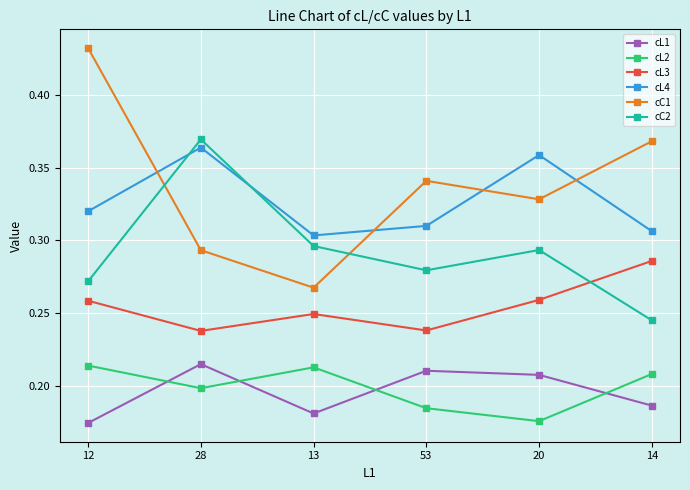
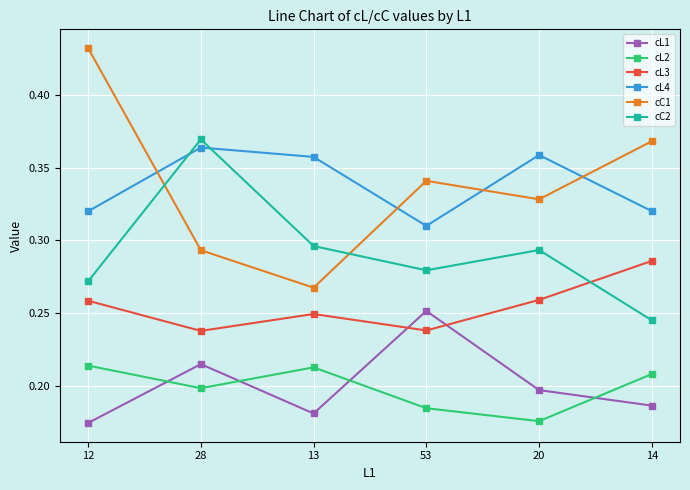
cL4, 13: 0.303 -> 0.357
cL1, 53: 0.210 -> 0.251
cL1, 20: 0.207 -> 0.197
cL4, 14: 0.306 -> 0.320
